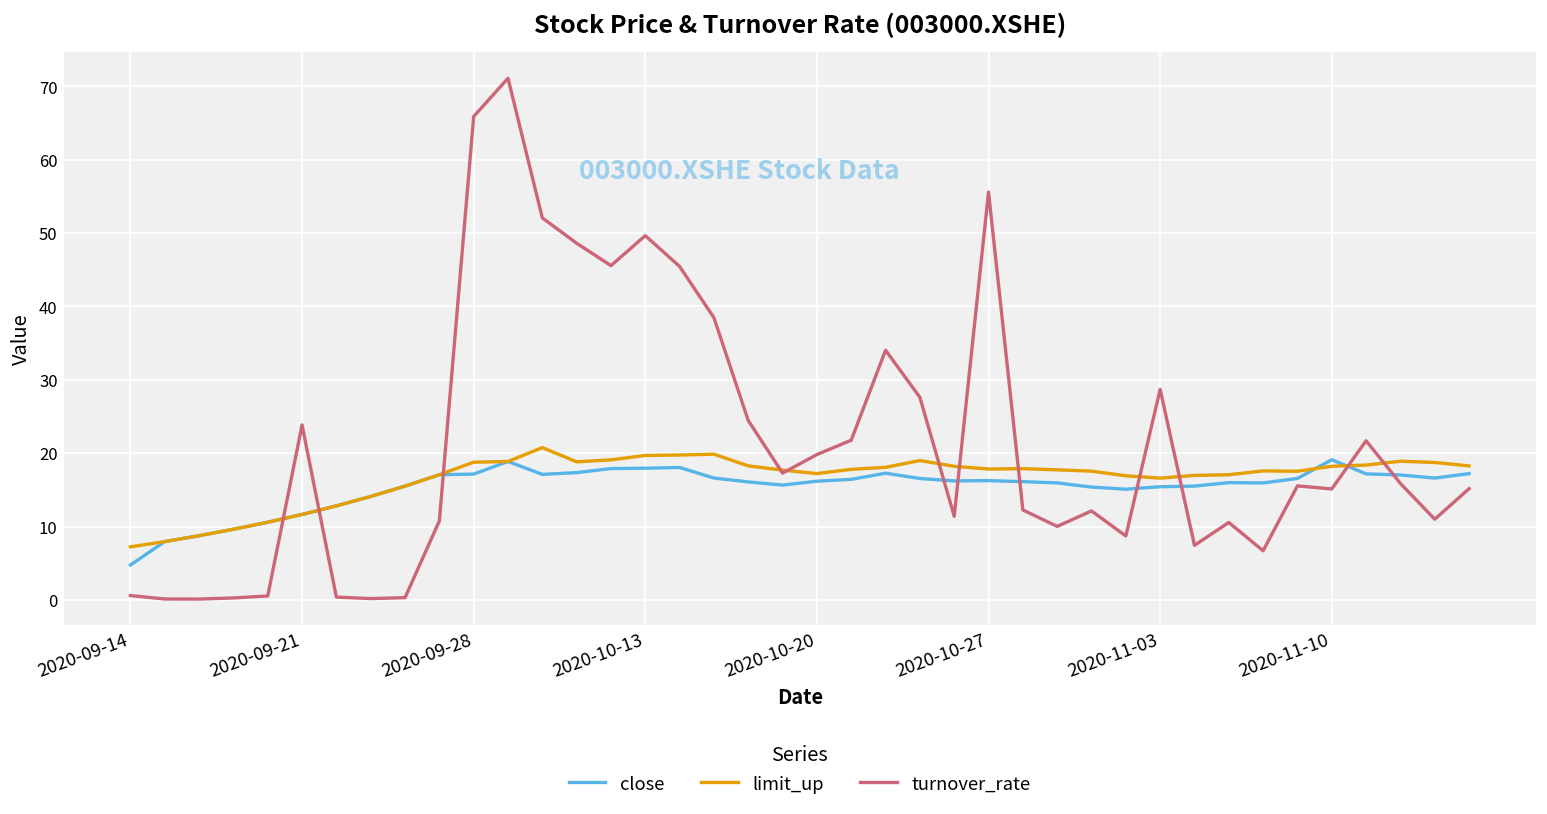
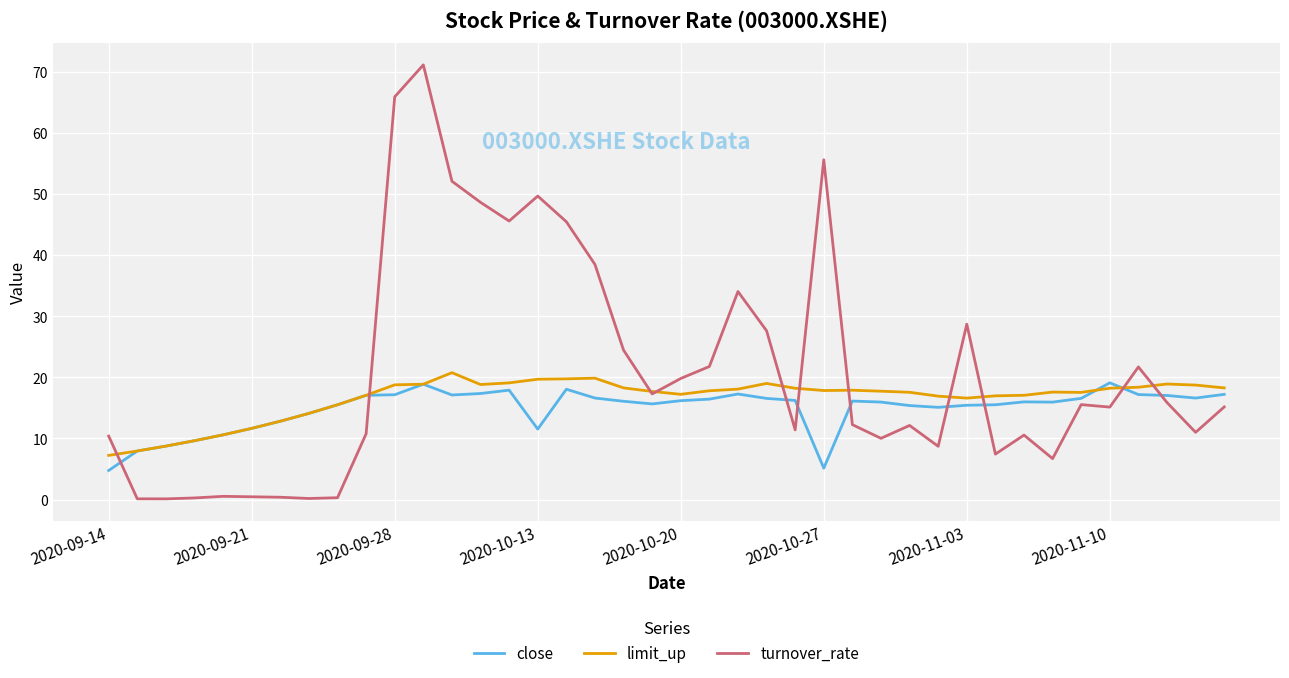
turnover_rate, 2020-09-14: 1 -> 10
turnover_rate, 2020-09-21: 24 -> 0
close, 2020-10-13: 18 -> 12
close, 2020-10-27: 16 -> 5
